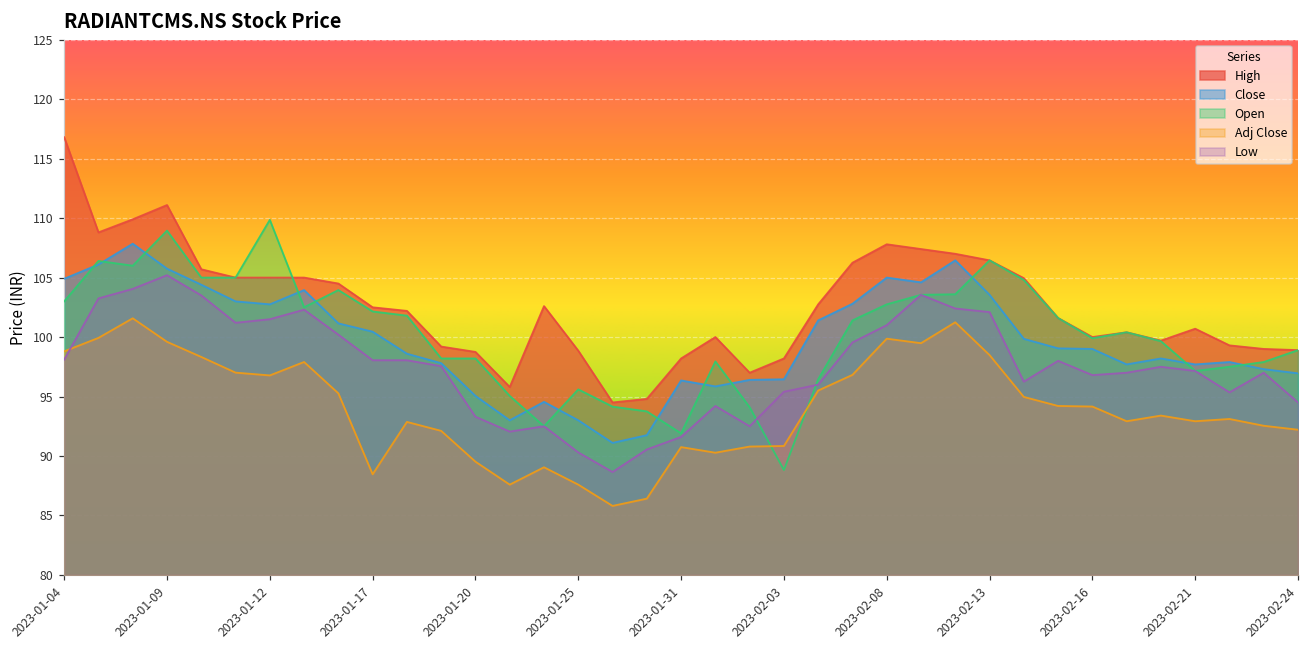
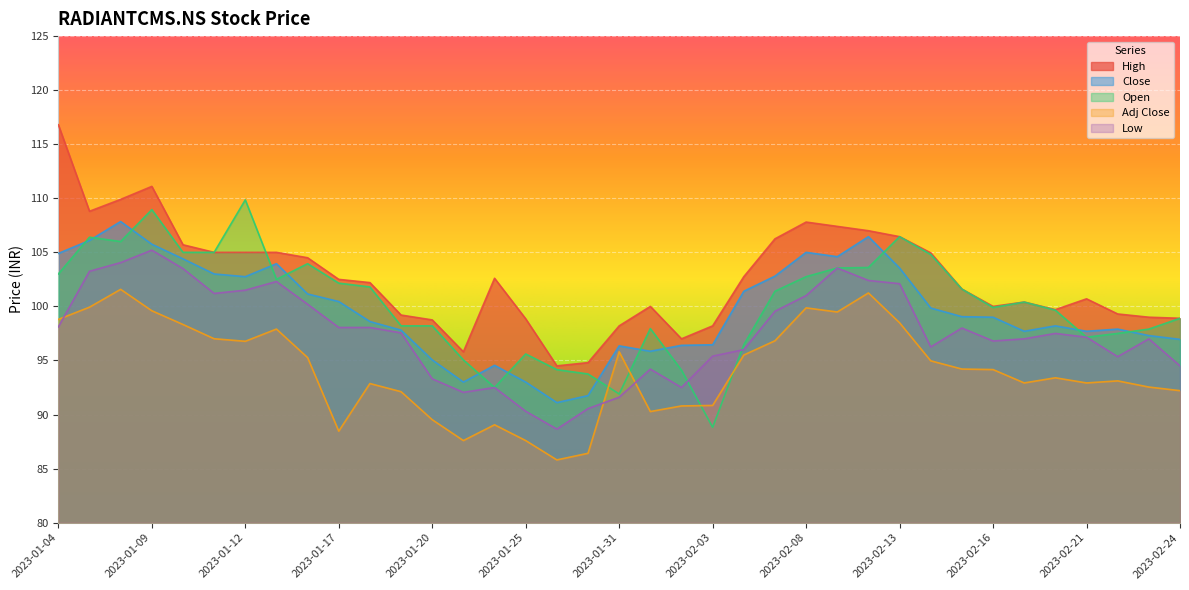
Adj Close, 2023-01-31: 90.7 -> 95.8
